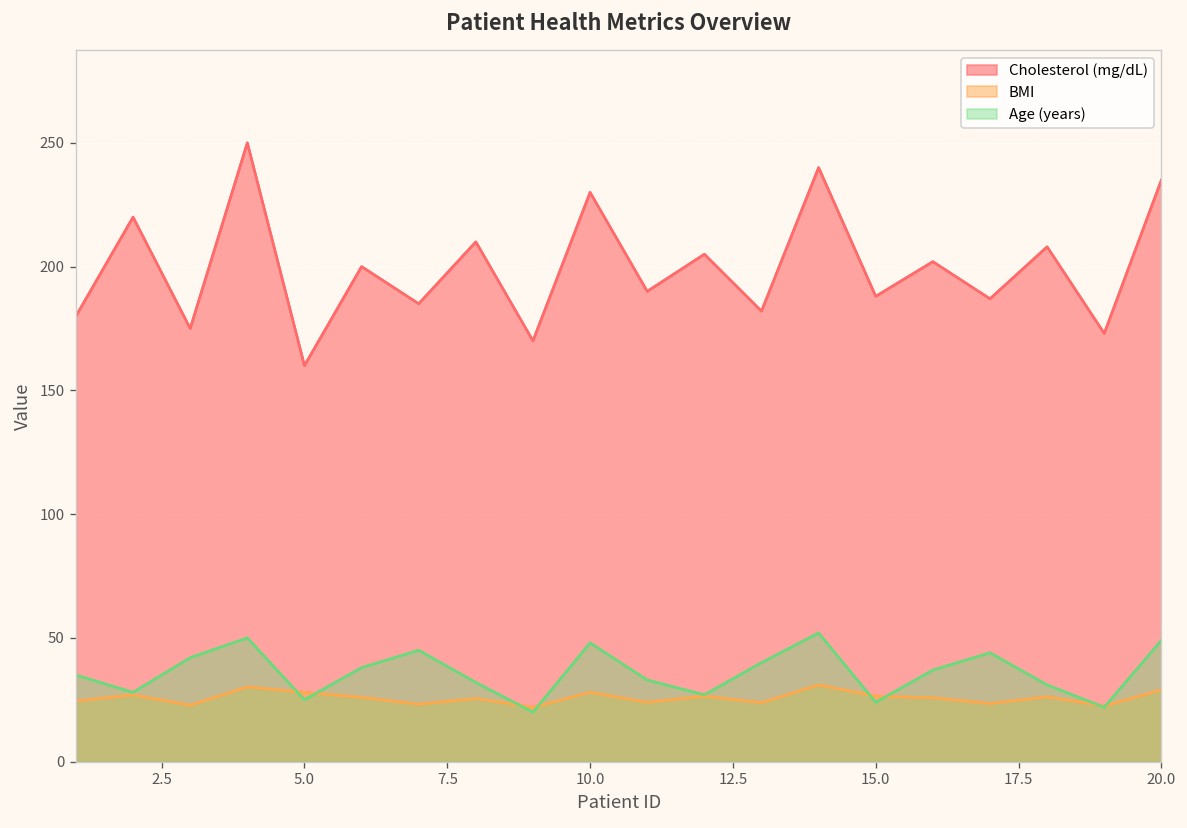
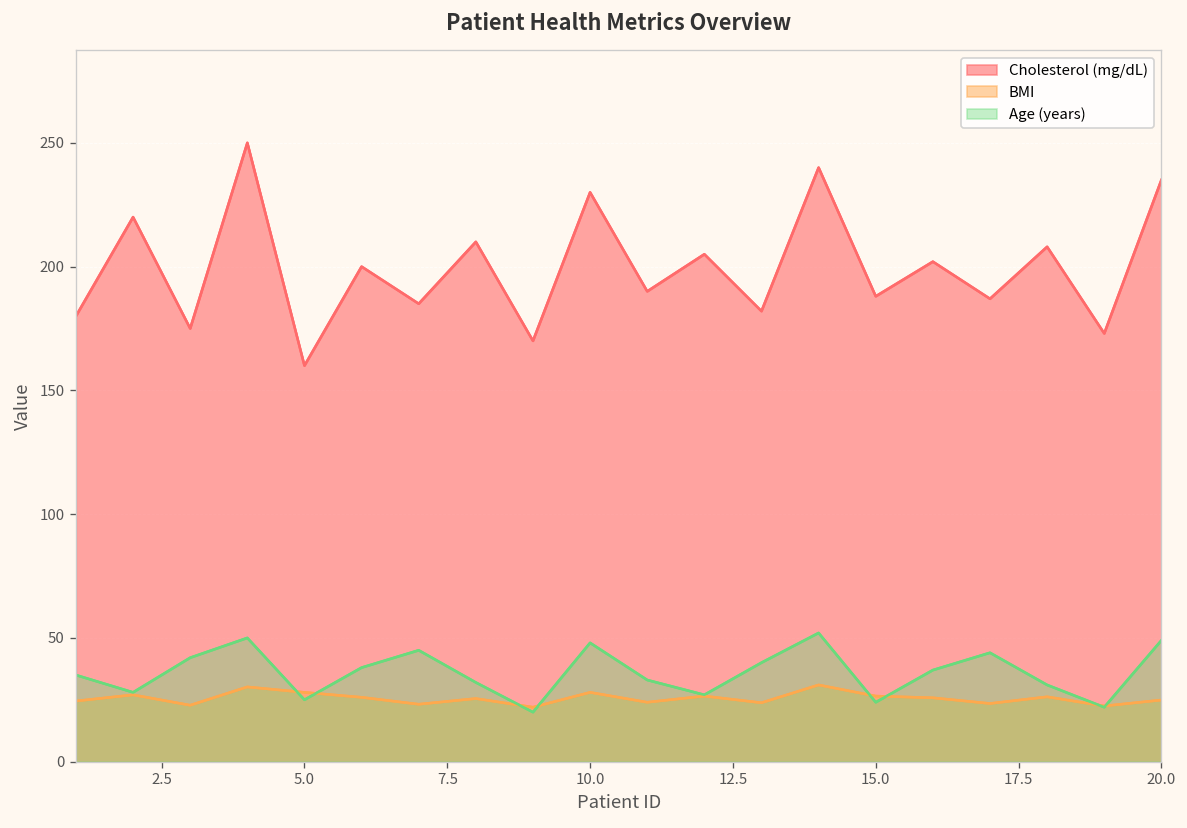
BMI, 20.0: 29 -> 25
